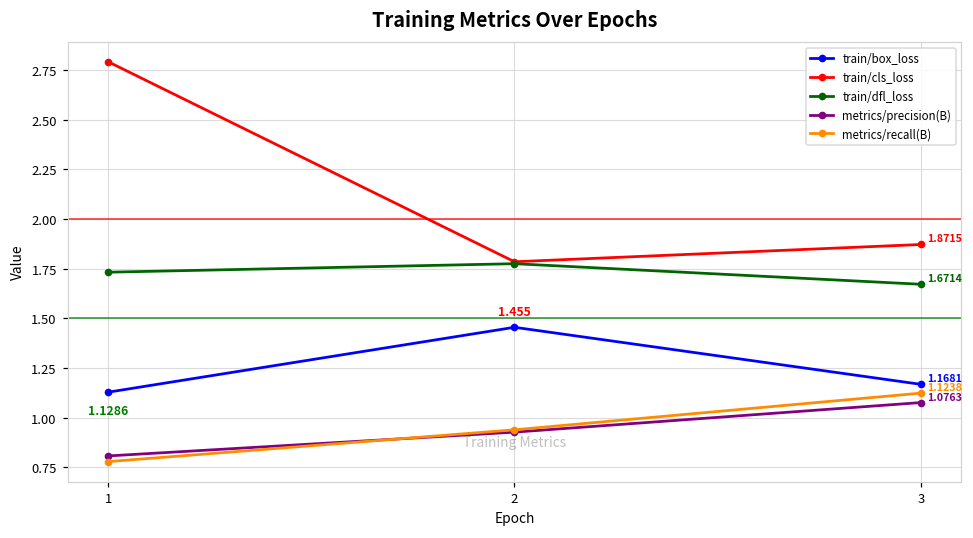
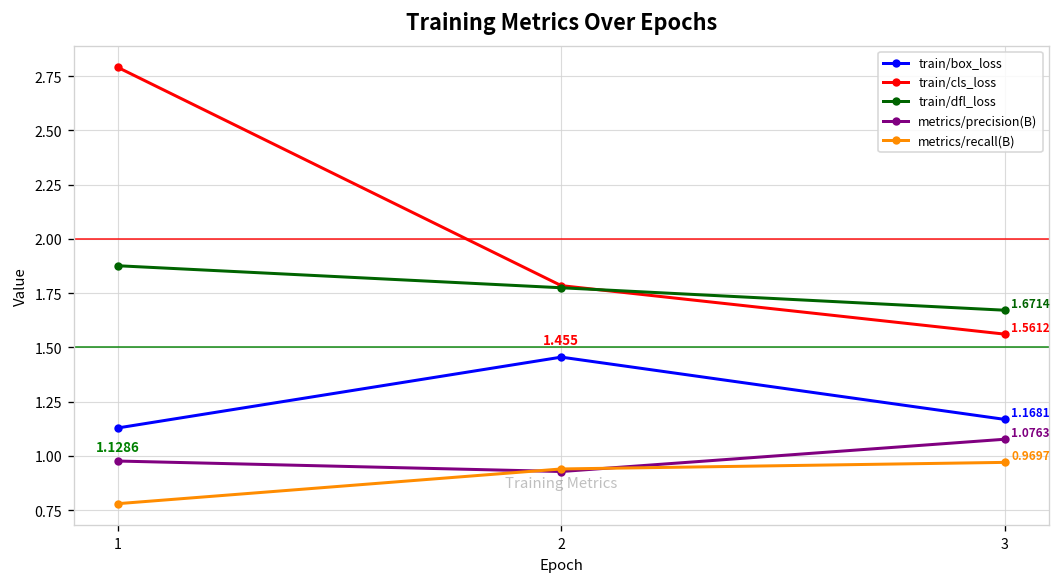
train/dfl_loss, 1: 1.73 -> 1.88
metrics/precision(B), 1: 0.81 -> 0.98
train/cls_loss, 3: 1.8715 -> 1.5612
metrics/recall(B), 3: 1.1238 -> 0.9697
